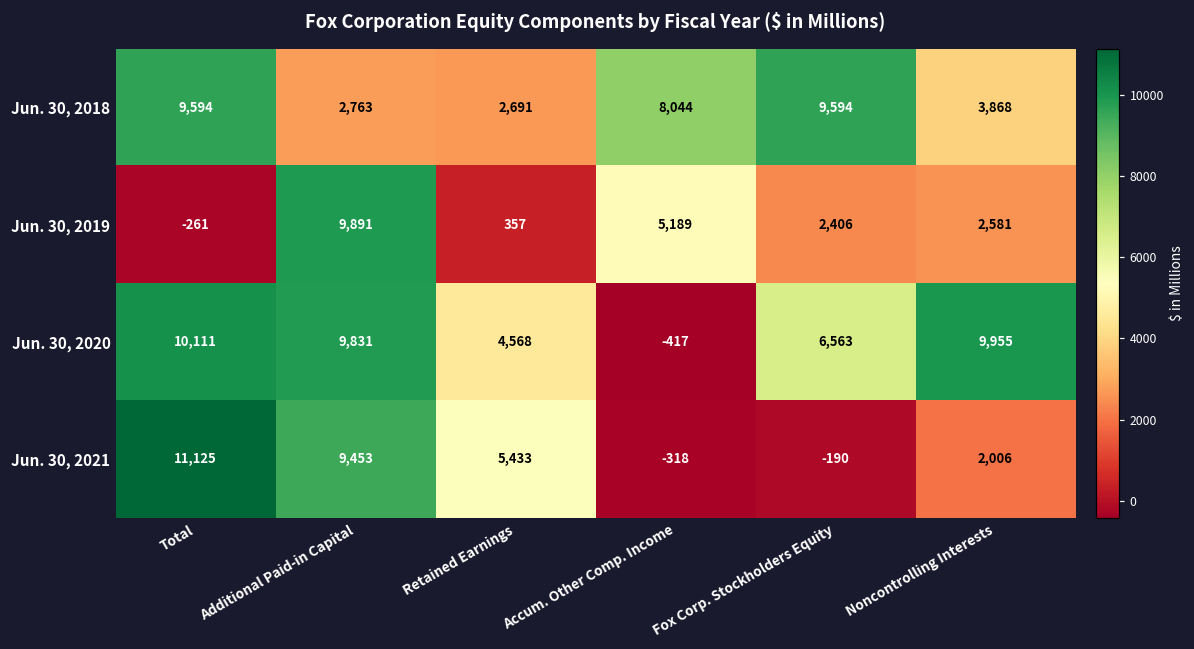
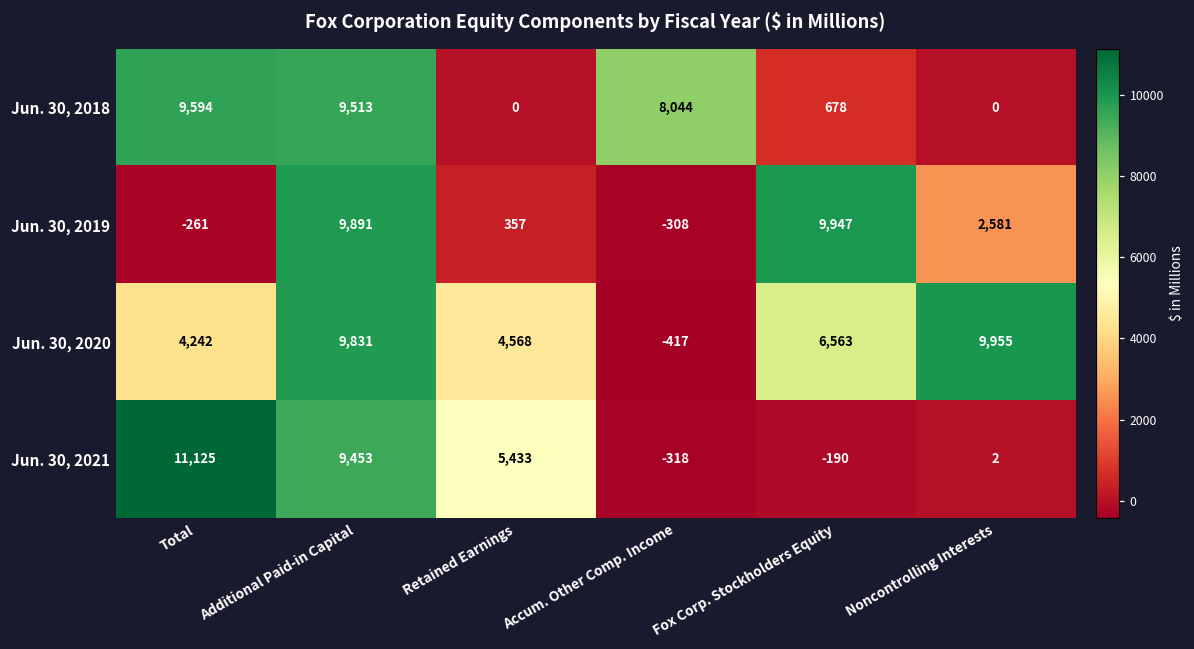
Jun. 30, 2018, Additional Paid-in Capital: 2,763 -> 9,513
Jun. 30, 2018, Retained Earnings: 2,691 -> 0
Jun. 30, 2018, Fox Corp. Stockholders Equity: 9,594 -> 678
Jun. 30, 2018, Noncontrolling Interests: 3,868 -> 0
Jun. 30, 2019, Accum. Other Comp. Income: 5,189 -> -308
Jun. 30, 2019, Fox Corp. Stockholders Equity: 2,406 -> 9,947
Jun. 30, 2020, Total: 10,111 -> 4,242
Jun. 30, 2021, Noncontrolling Interests: 2,006 -> 2
